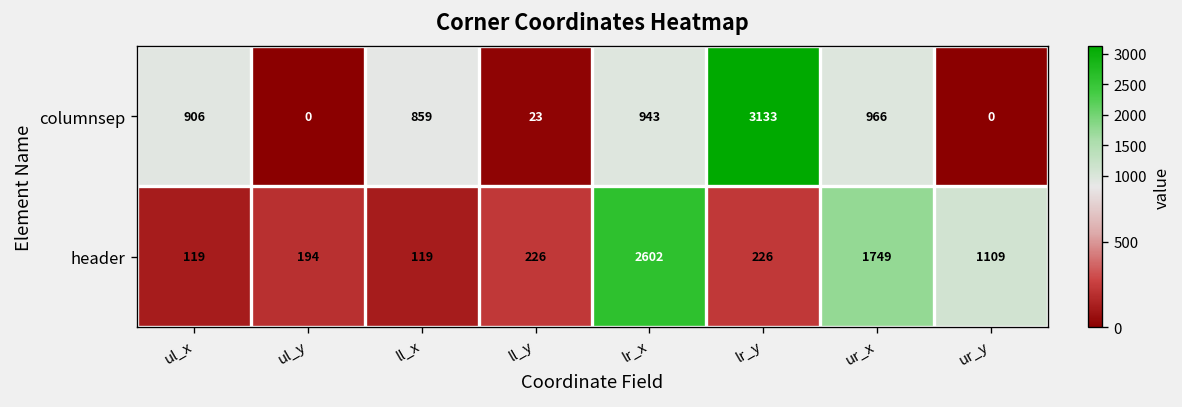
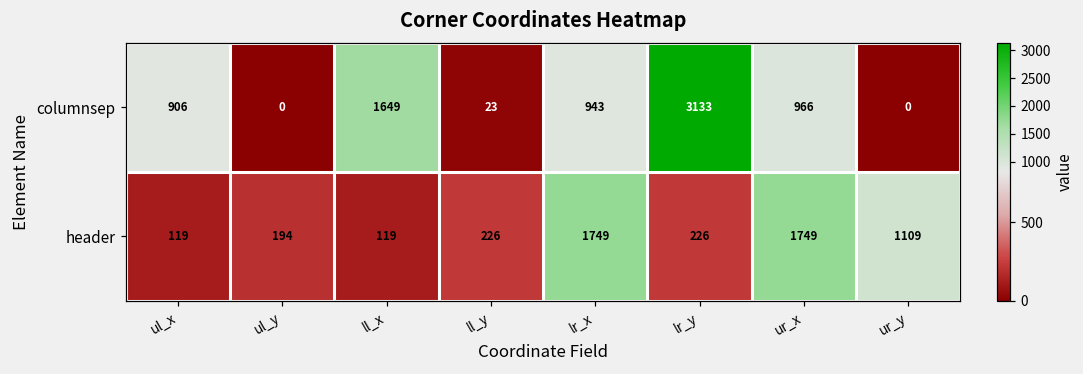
columnsep, ll_x: 859 -> 1649
header, lr_x: 2602 -> 1749
